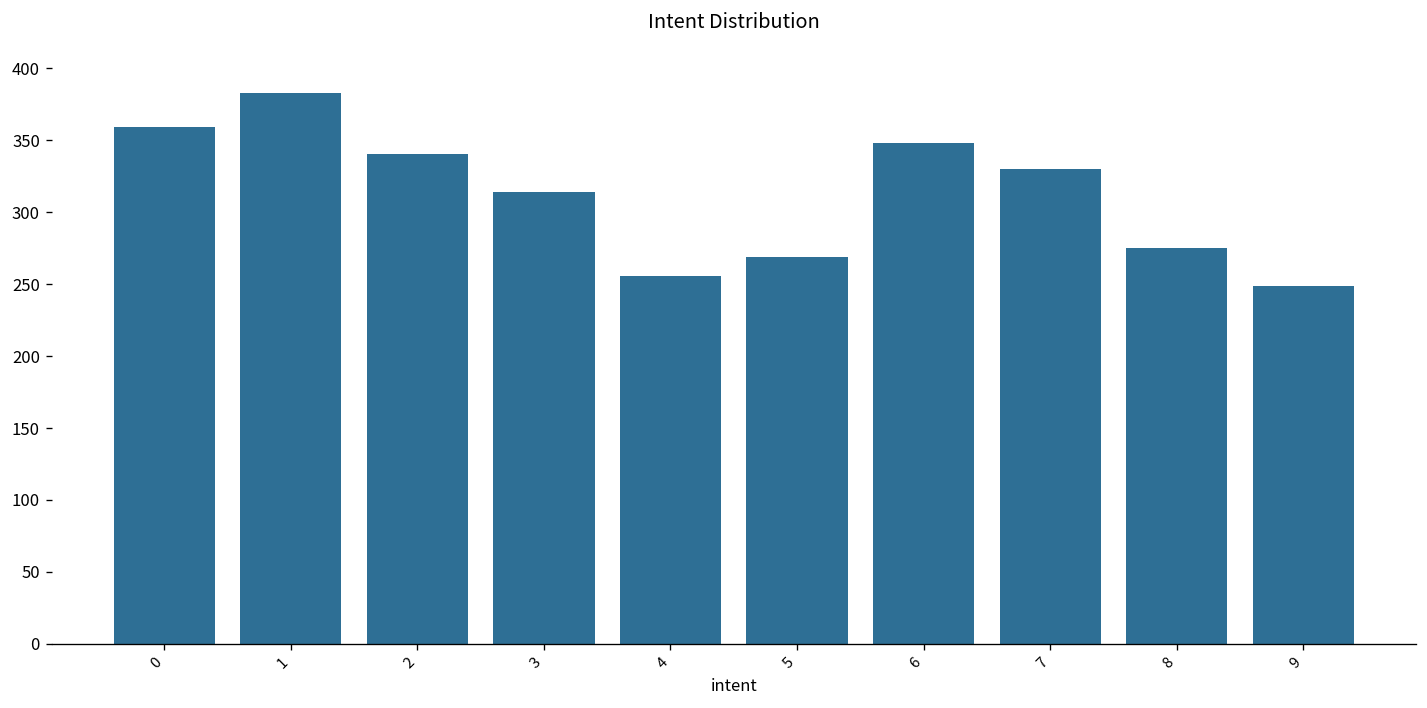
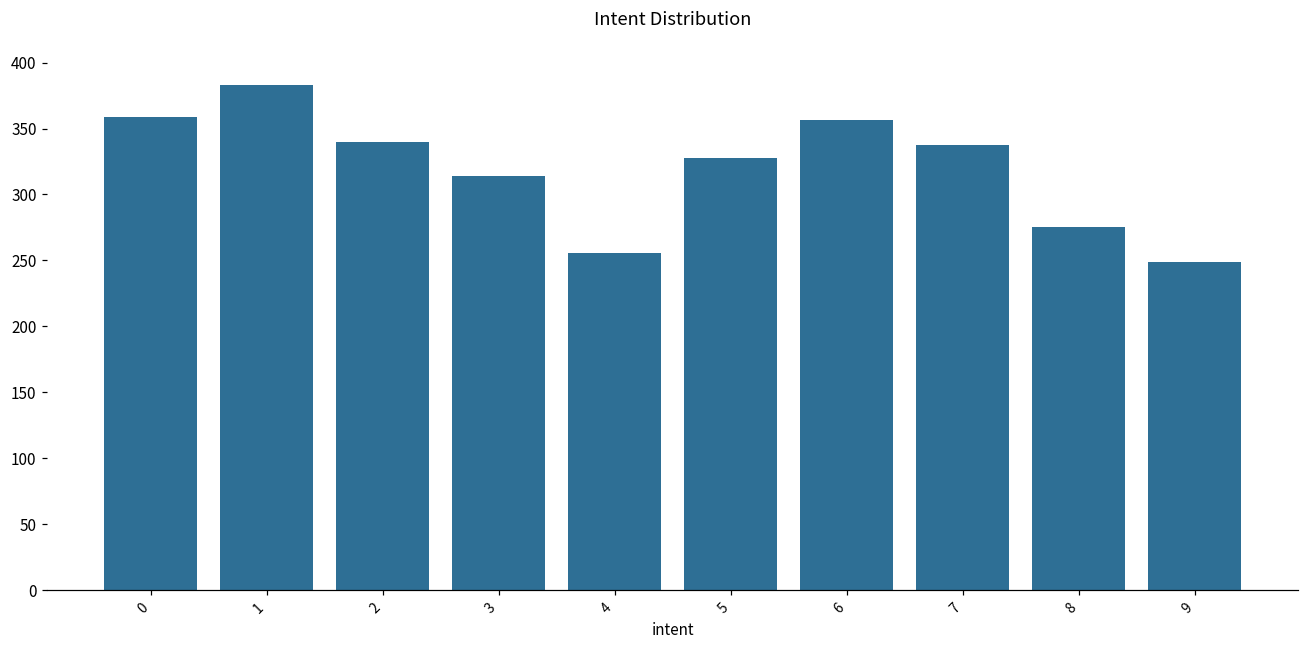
5: 269 -> 328
6: 348 -> 357
7: 330 -> 338
